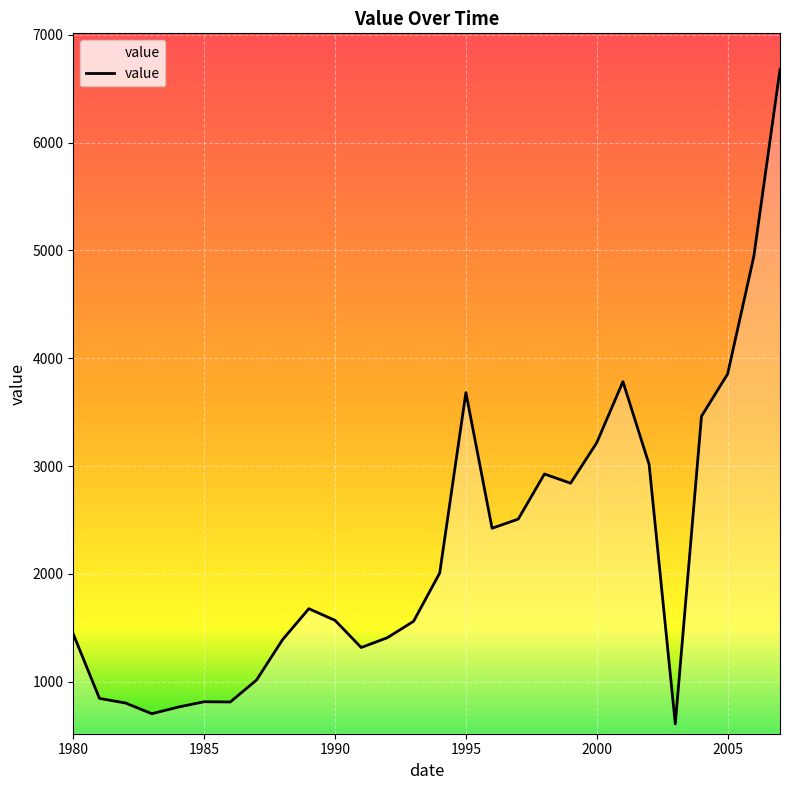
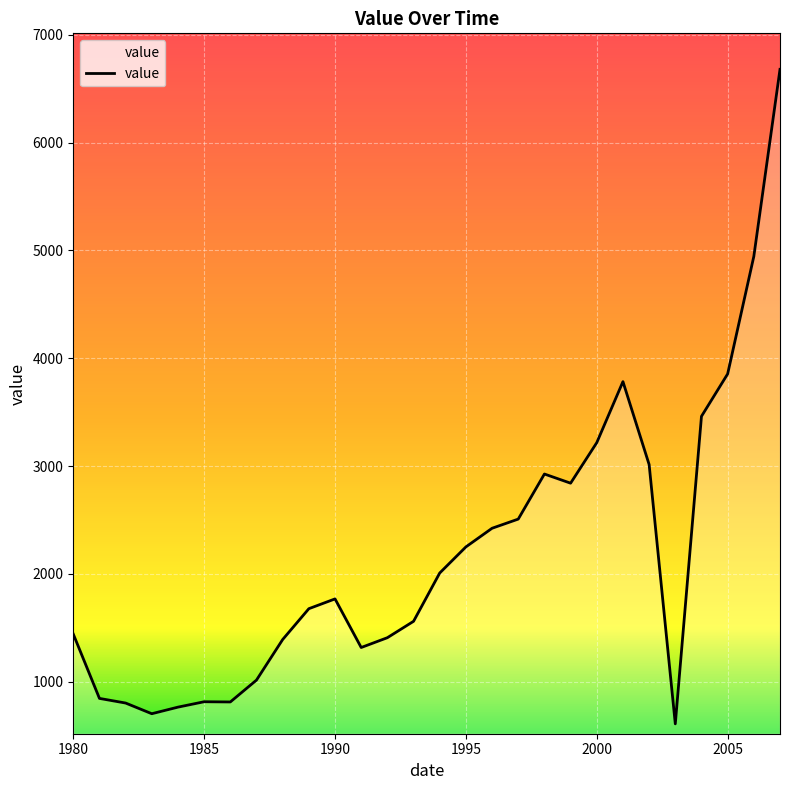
1990: 1570 -> 1770
1995: 3680 -> 2250
